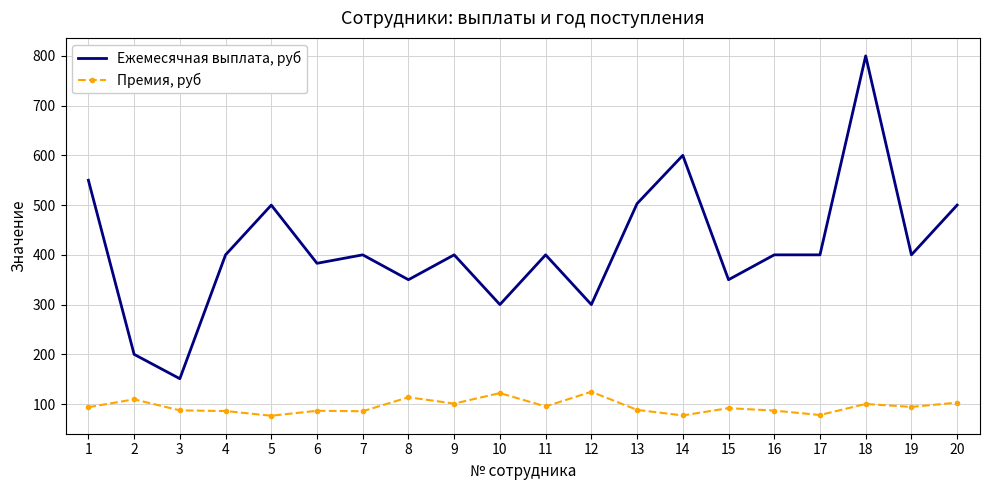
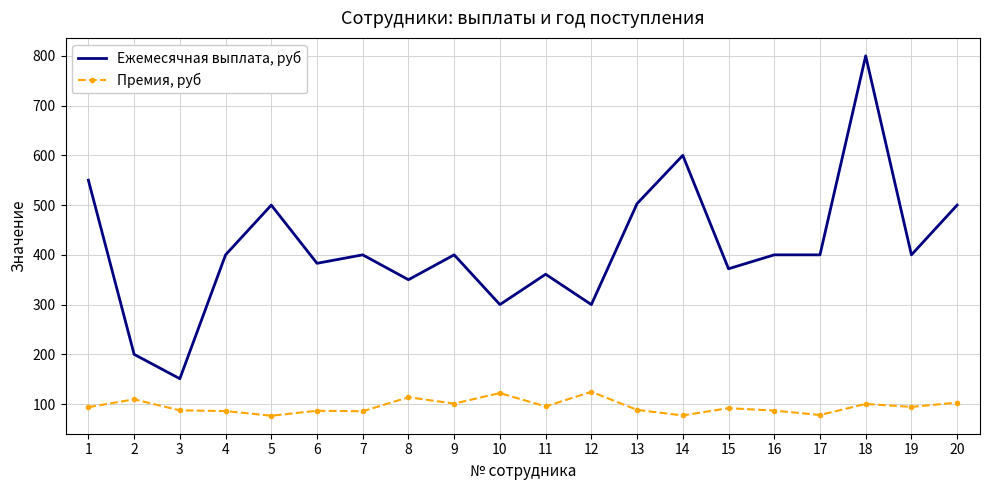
Ежемесячная выплата, руб, 11: 400 -> 360
Ежемесячная выплата, руб, 15: 350 -> 370
